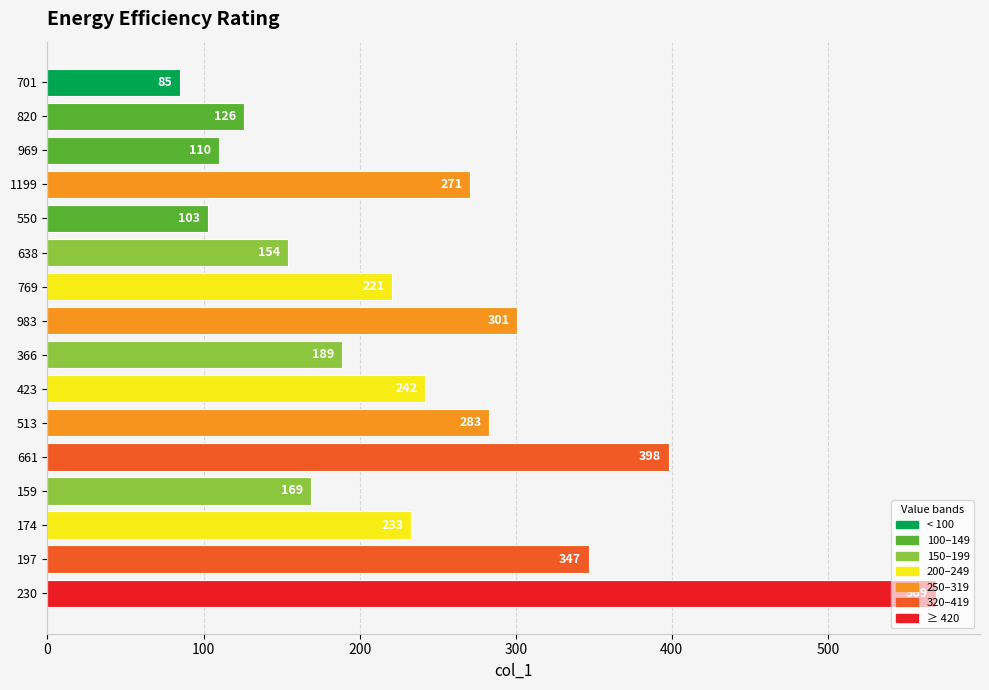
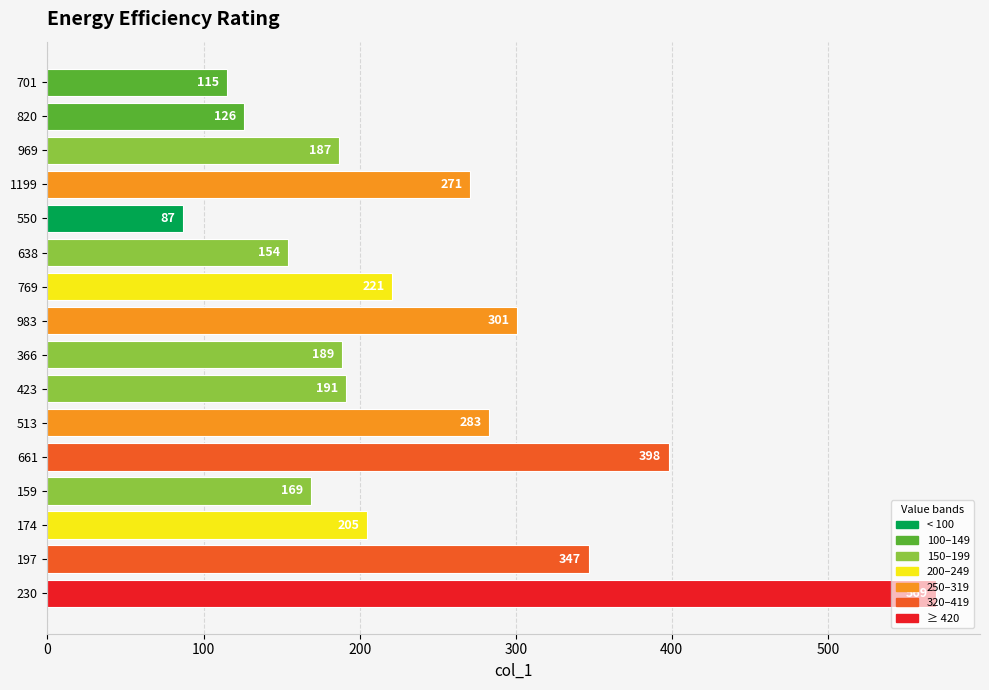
701: 85 -> 115
969: 110 -> 187
550: 103 -> 87
423: 242 -> 191
174: 233 -> 205
